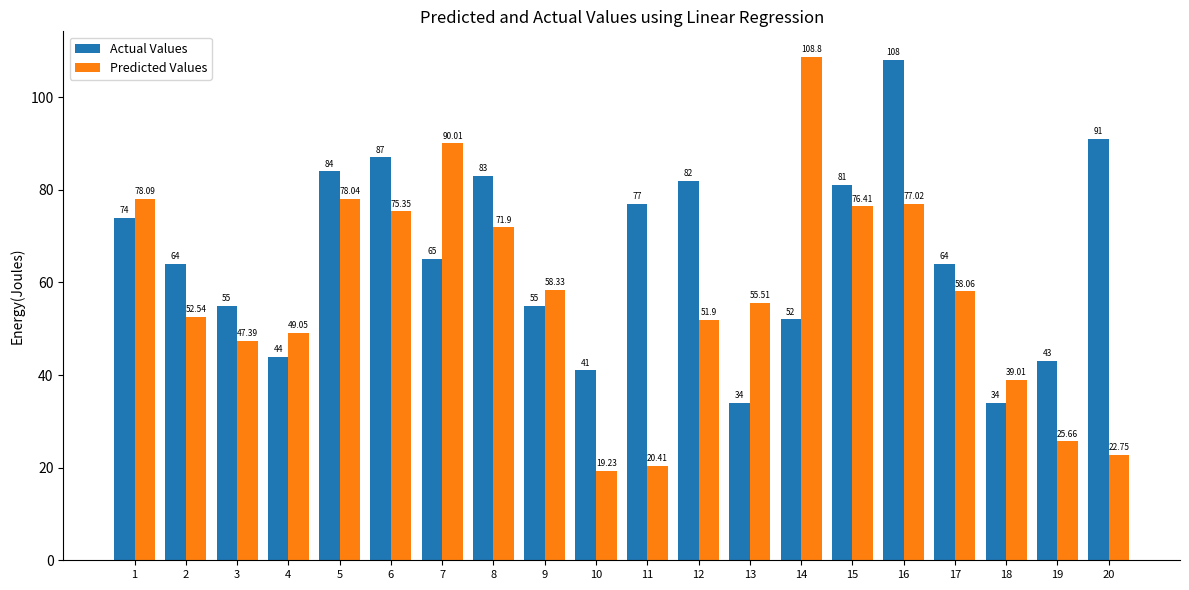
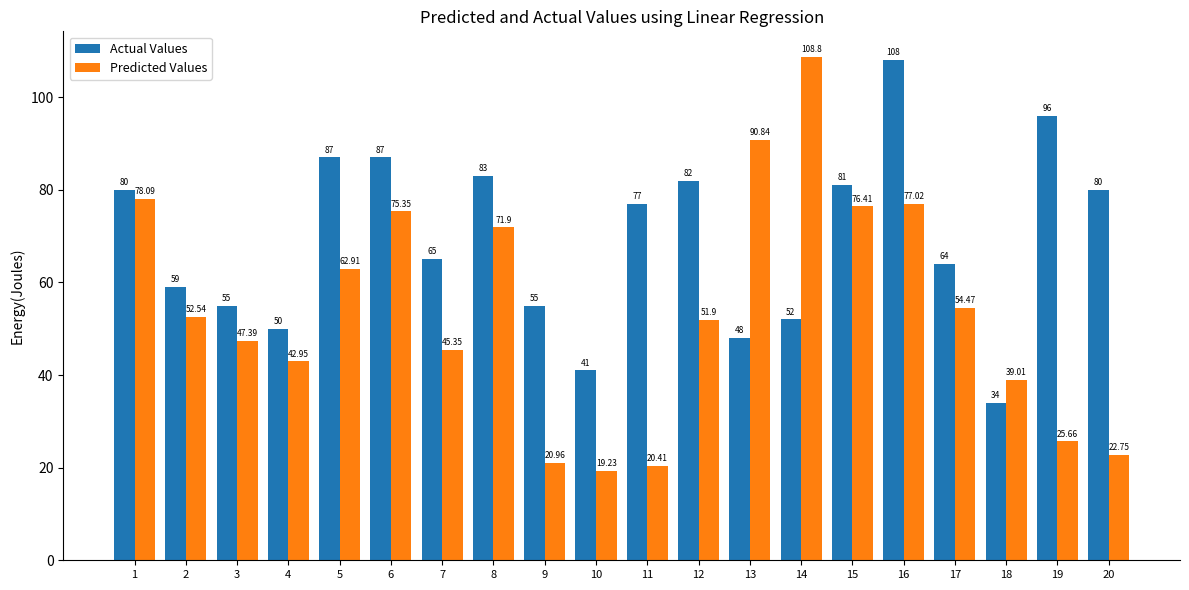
Actual Values, 1: 74 -> 80
Actual Values, 2: 64 -> 59
Actual Values, 4: 44 -> 50
Predicted Values, 4: 49.05 -> 42.95
Actual Values, 5: 84 -> 87
Predicted Values, 5: 78.04 -> 62.91
Predicted Values, 7: 90.01 -> 45.35
Predicted Values, 9: 58.33 -> 20.96
Actual Values, 13: 34 -> 48
Predicted Values, 13: 55.51 -> 90.84
Predicted Values, 17: 58.06 -> 54.47
Actual Values, 19: 43 -> 96
Actual Values, 20: 91 -> 80
